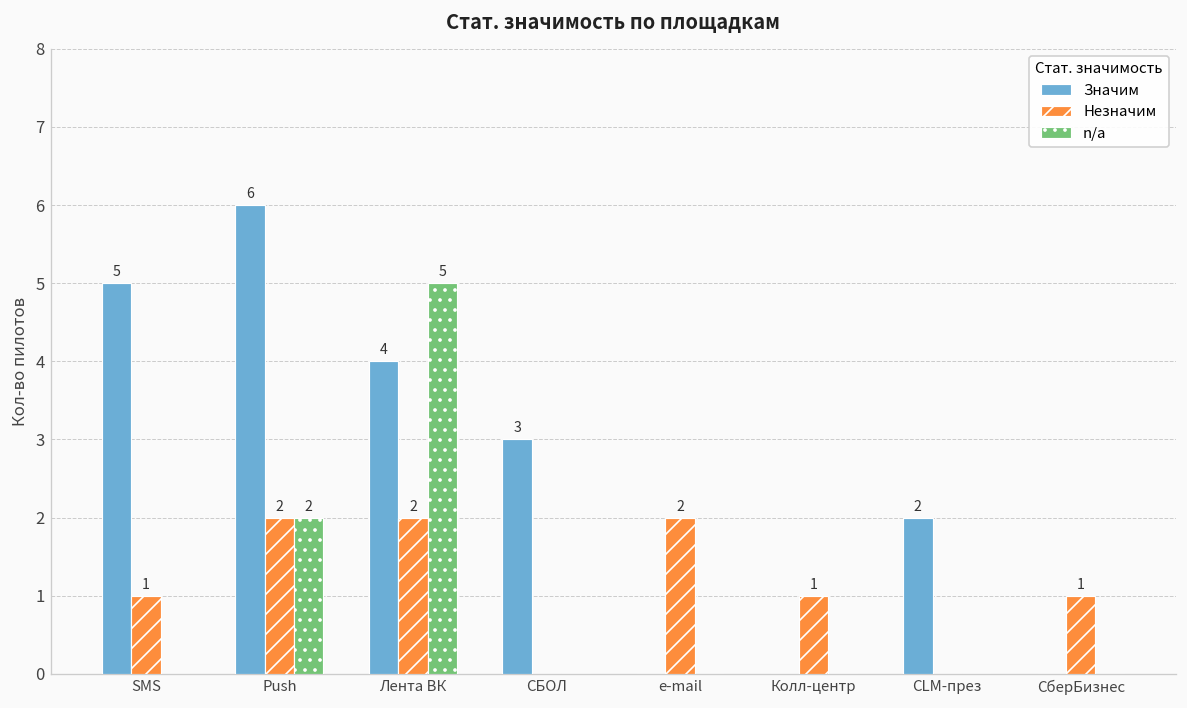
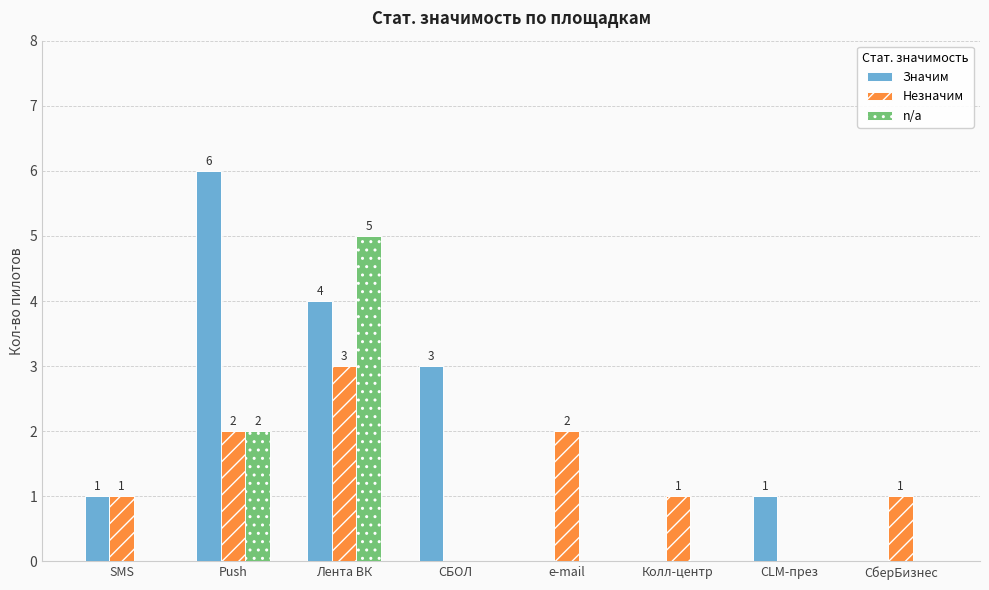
Значим, SMS: 5 -> 1
Незначим, Лента ВК: 2 -> 3
Значим, CLM-през: 2 -> 1
